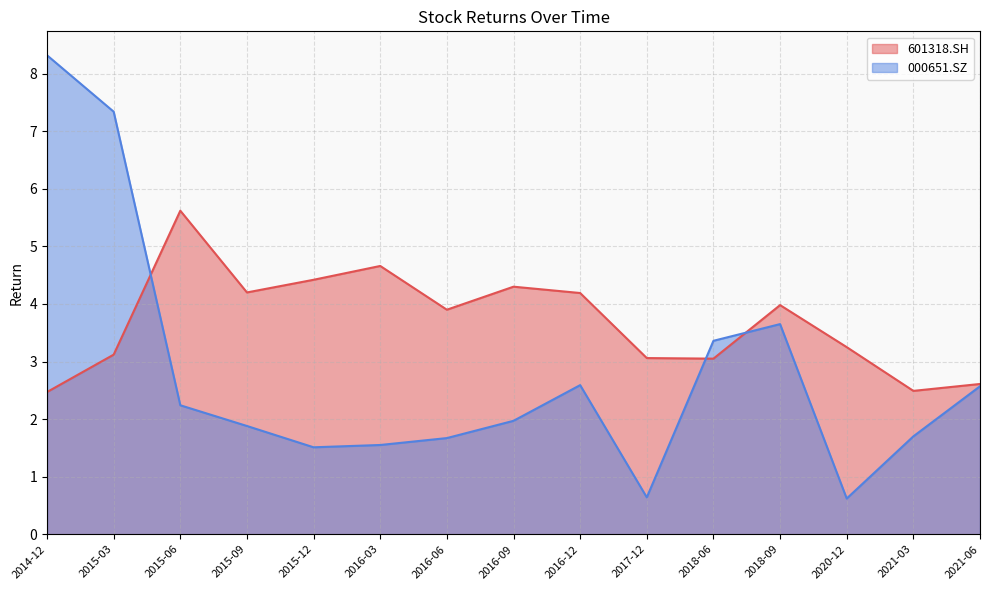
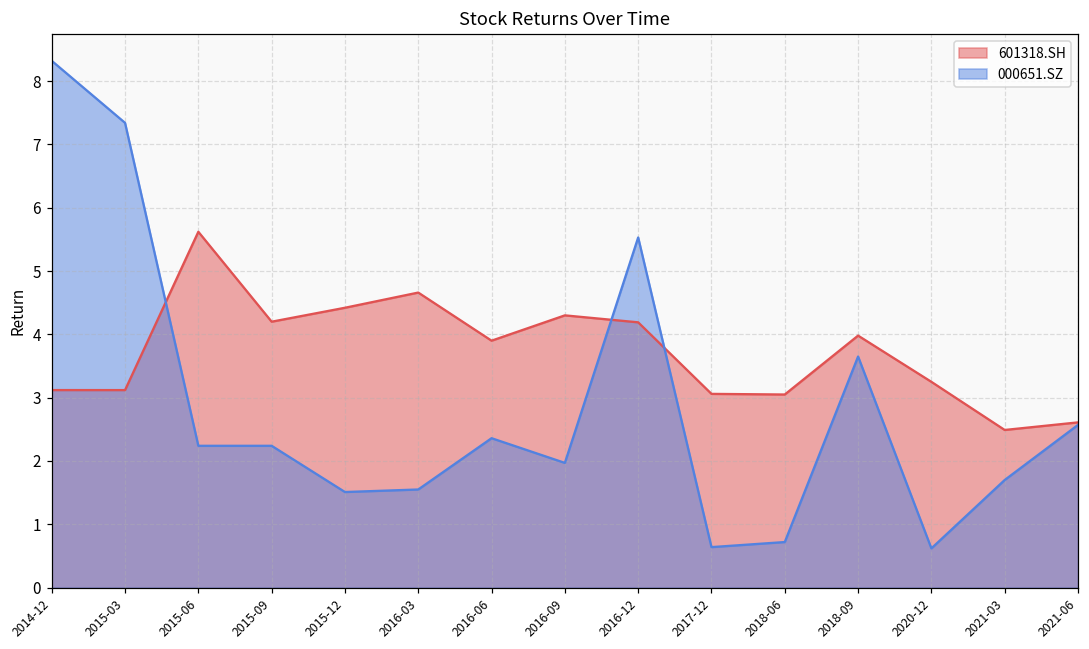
601318.SH, 2014-12: 2.5 -> 3.1
000651.SZ, 2015-09: 1.9 -> 2.2
000651.SZ, 2016-06: 1.7 -> 2.4
000651.SZ, 2016-12: 2.6 -> 5.5
000651.SZ, 2018-06: 3.4 -> 0.7
